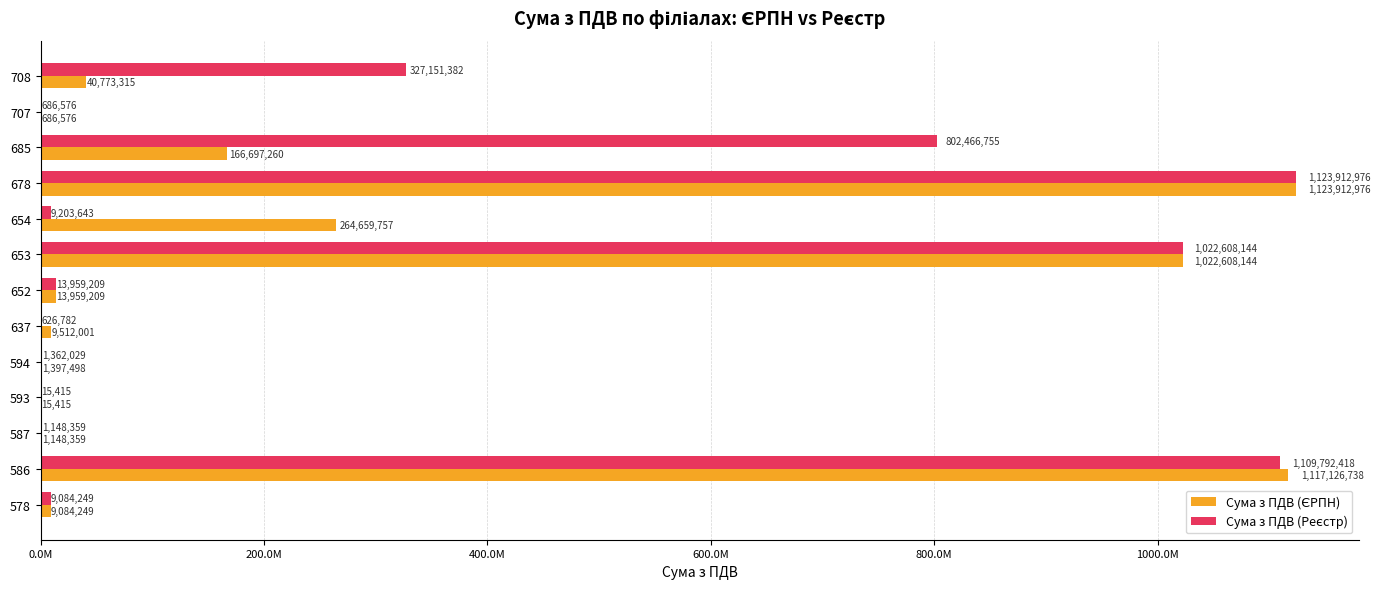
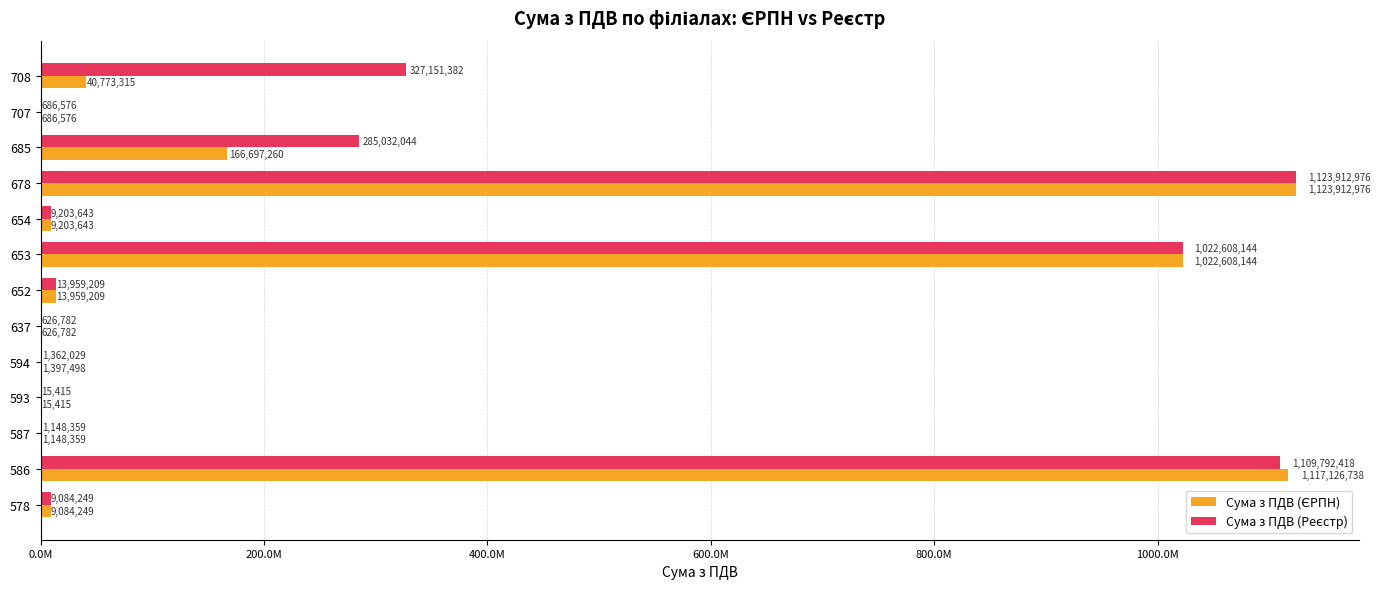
Сума з ПДВ (Реєстр), 685: 802,466,755 -> 285,032,044
Сума з ПДВ (ЄРПН), 654: 264,659,757 -> 9,203,643
Сума з ПДВ (ЄРПН), 637: 9,512,001 -> 626,782
